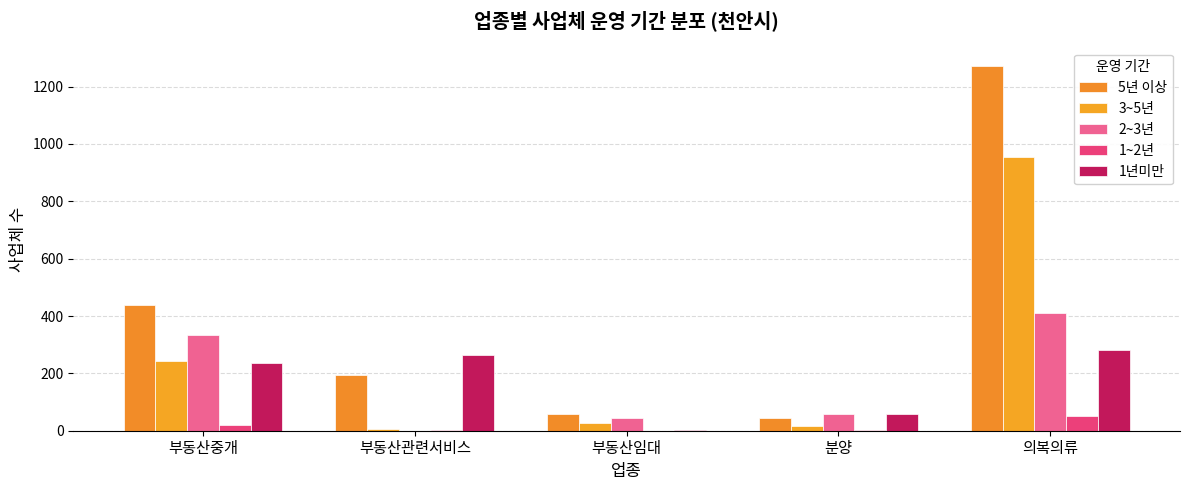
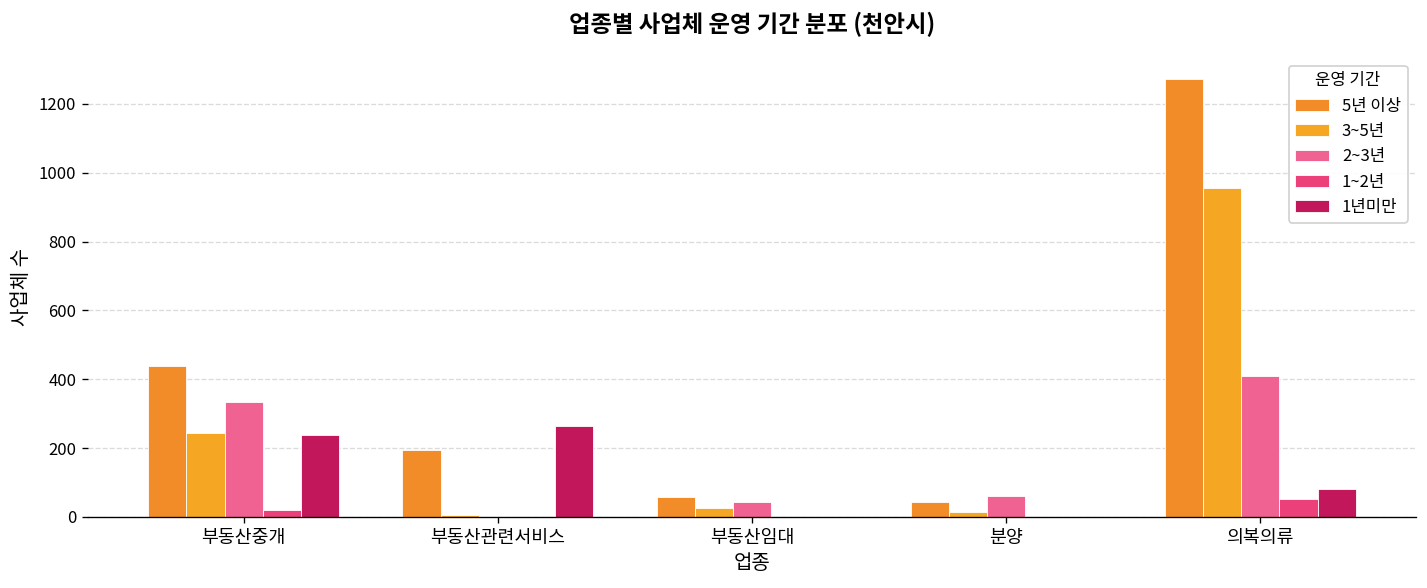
1년미만, 분양: 60 -> 0
1년미만, 의복의류: 280 -> 80
